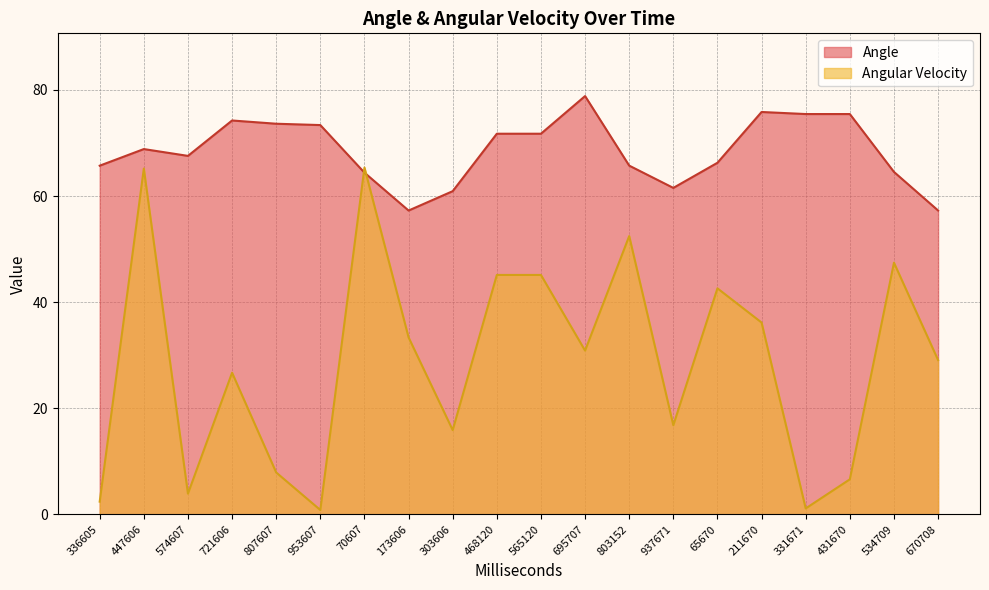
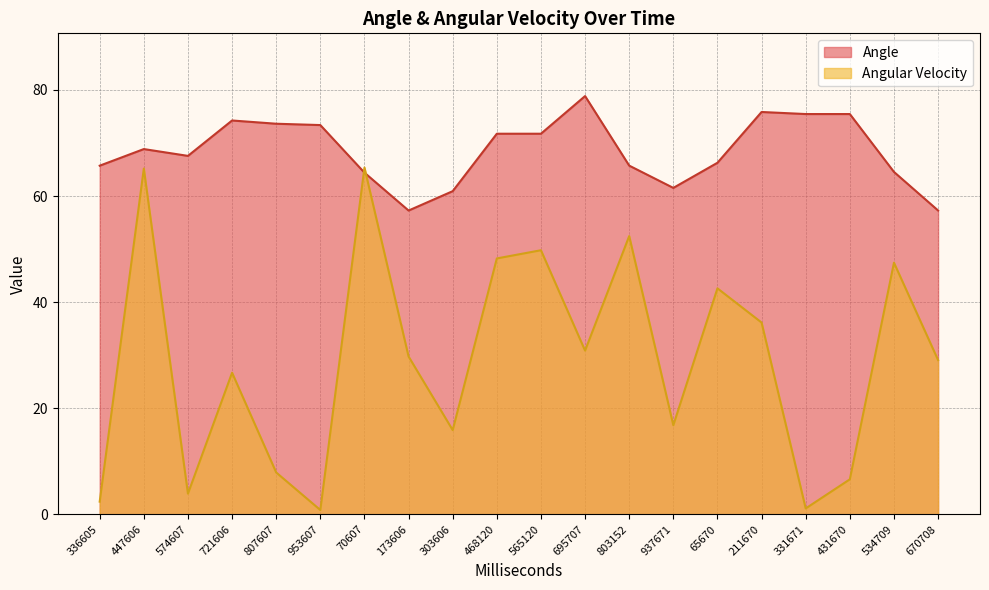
Angular Velocity, 173606: 33 -> 30
Angular Velocity, 468120: 45 -> 48
Angular Velocity, 565120: 45 -> 50
